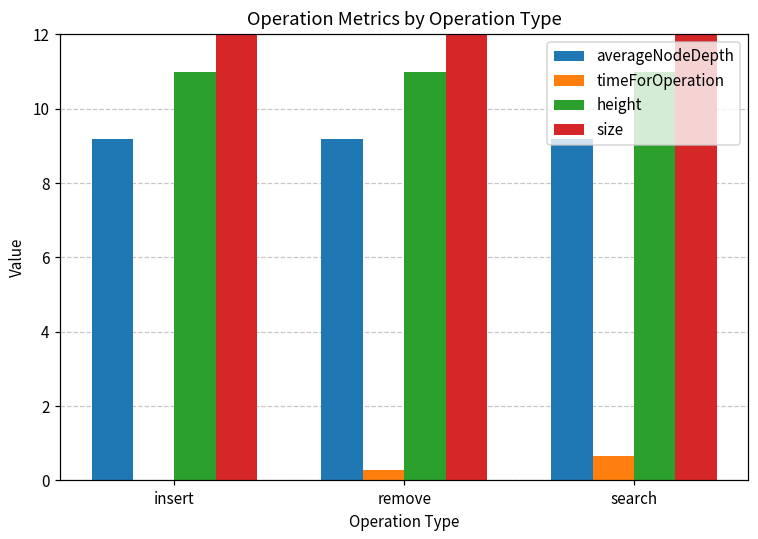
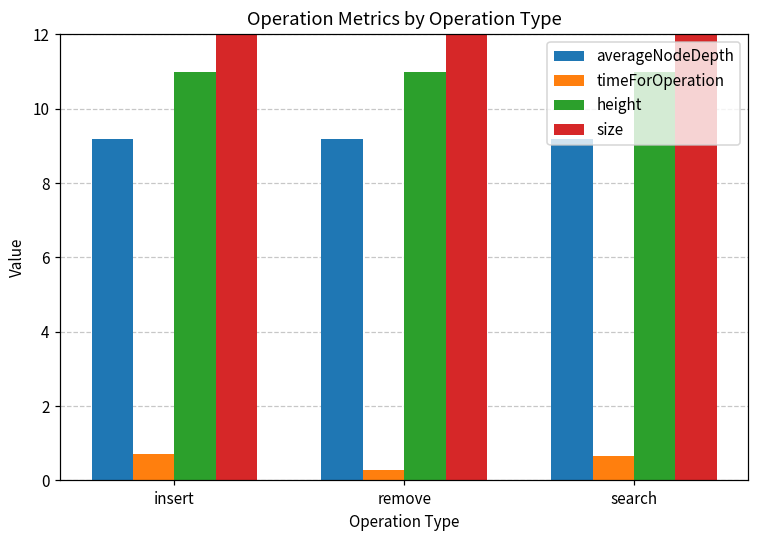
timeForOperation, insert: 0.0 -> 0.7
